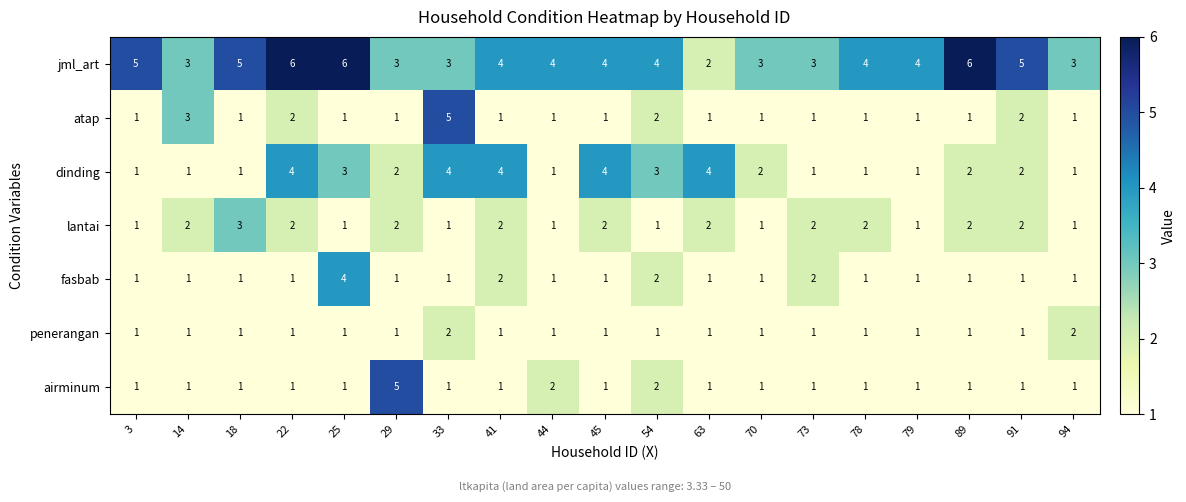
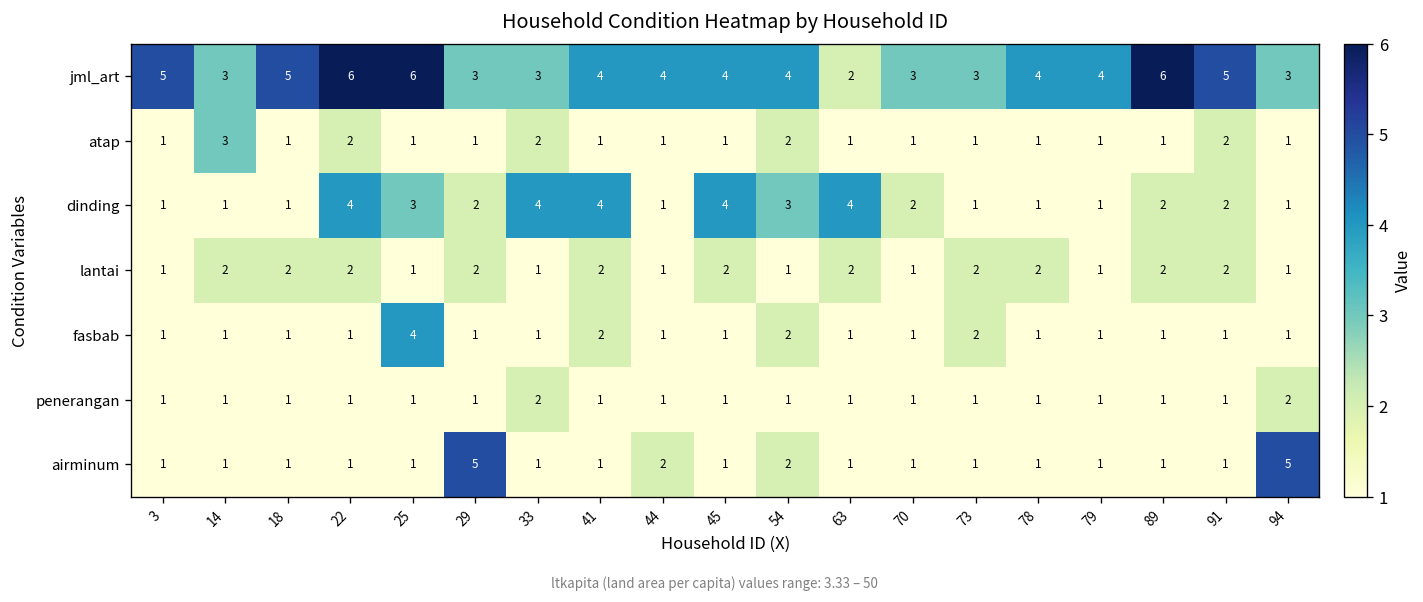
atap, 33: 5 -> 2
lantai, 18: 3 -> 2
airminum, 94: 1 -> 5
